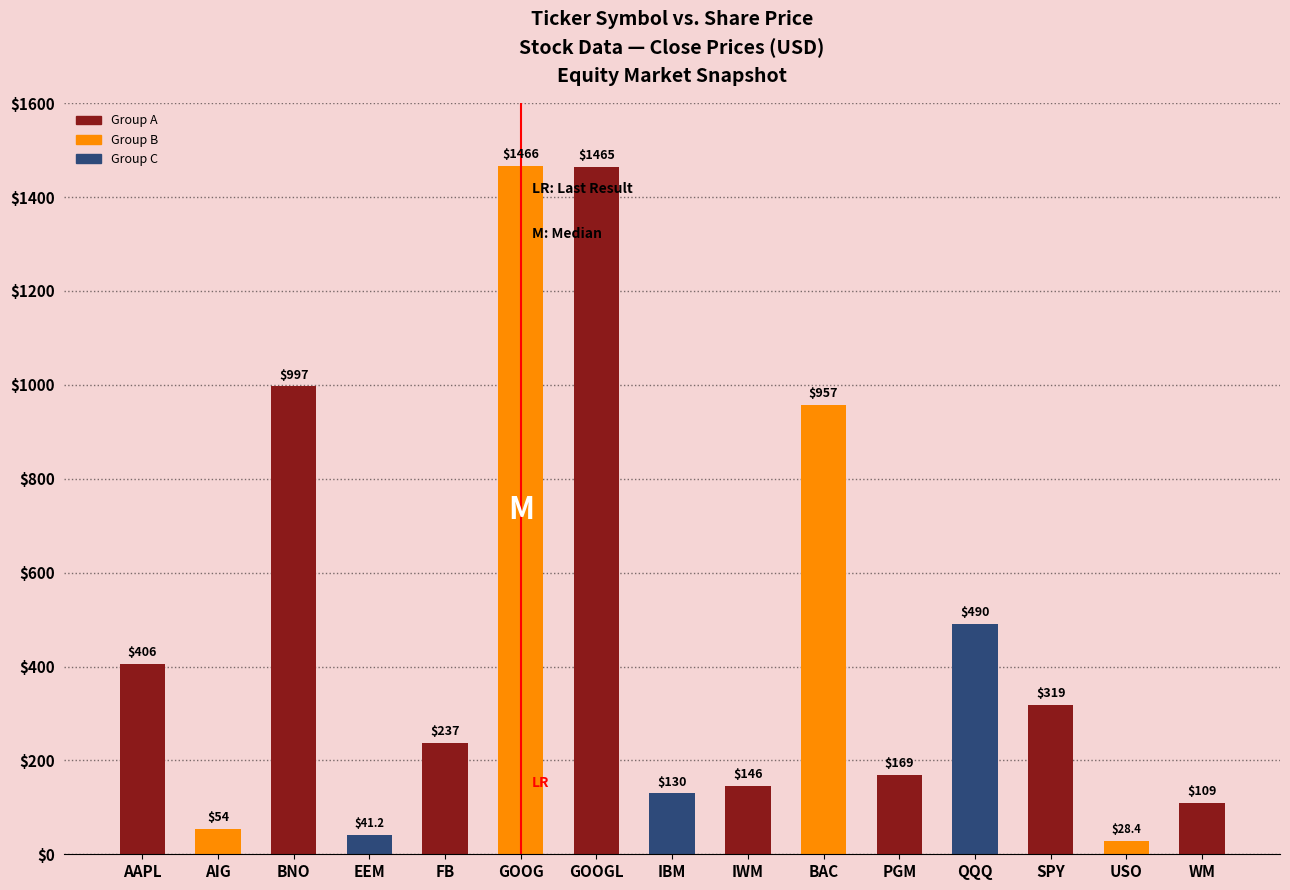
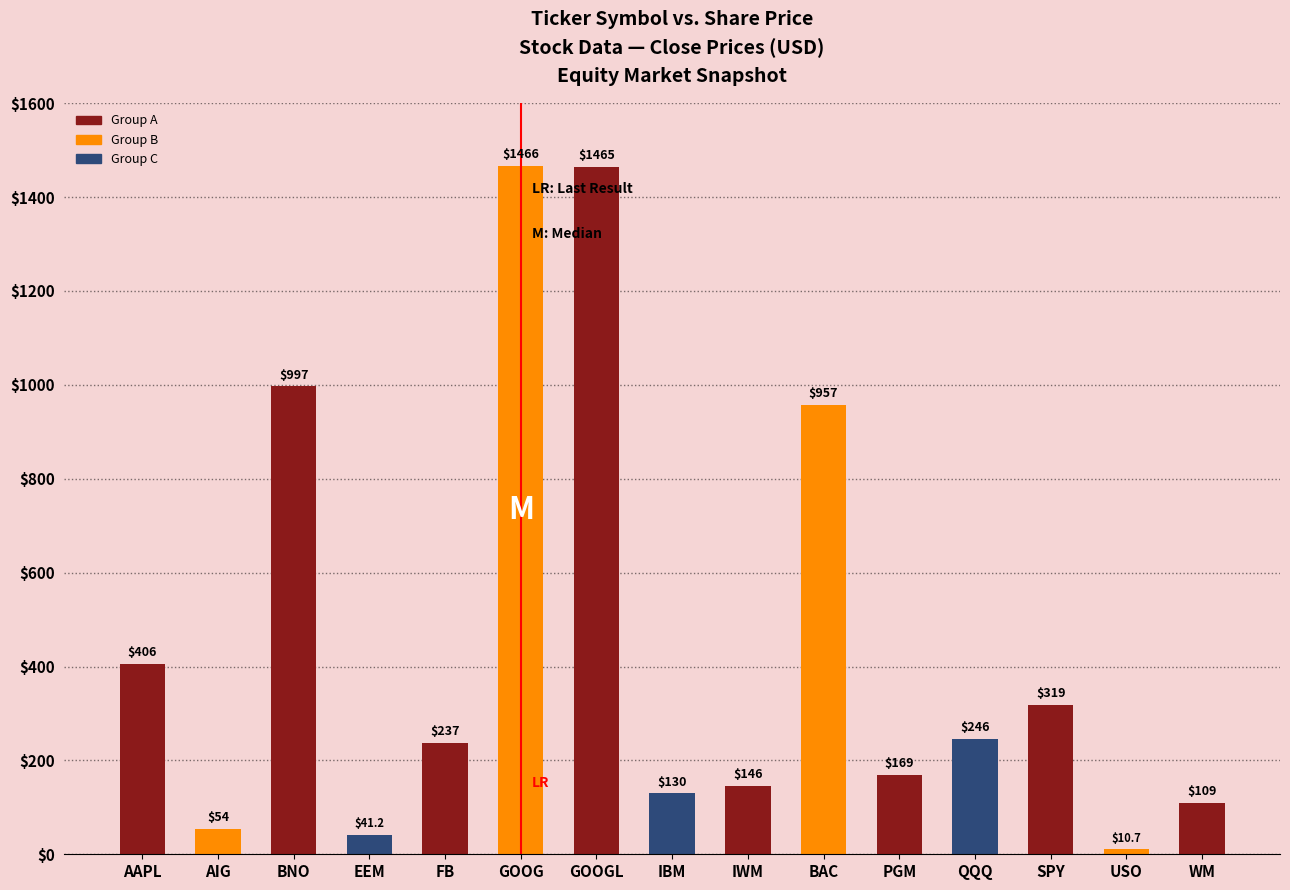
QQQ: $490 -> $246
USO: $28.4 -> $10.7
